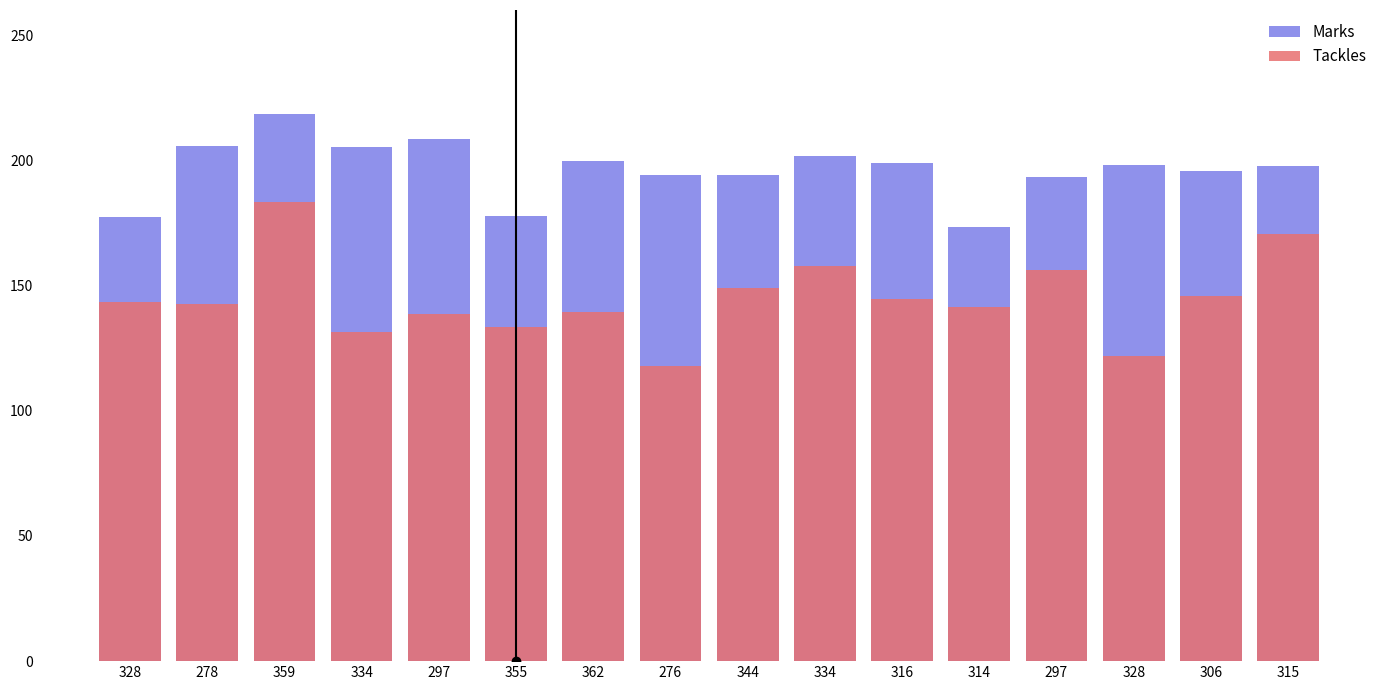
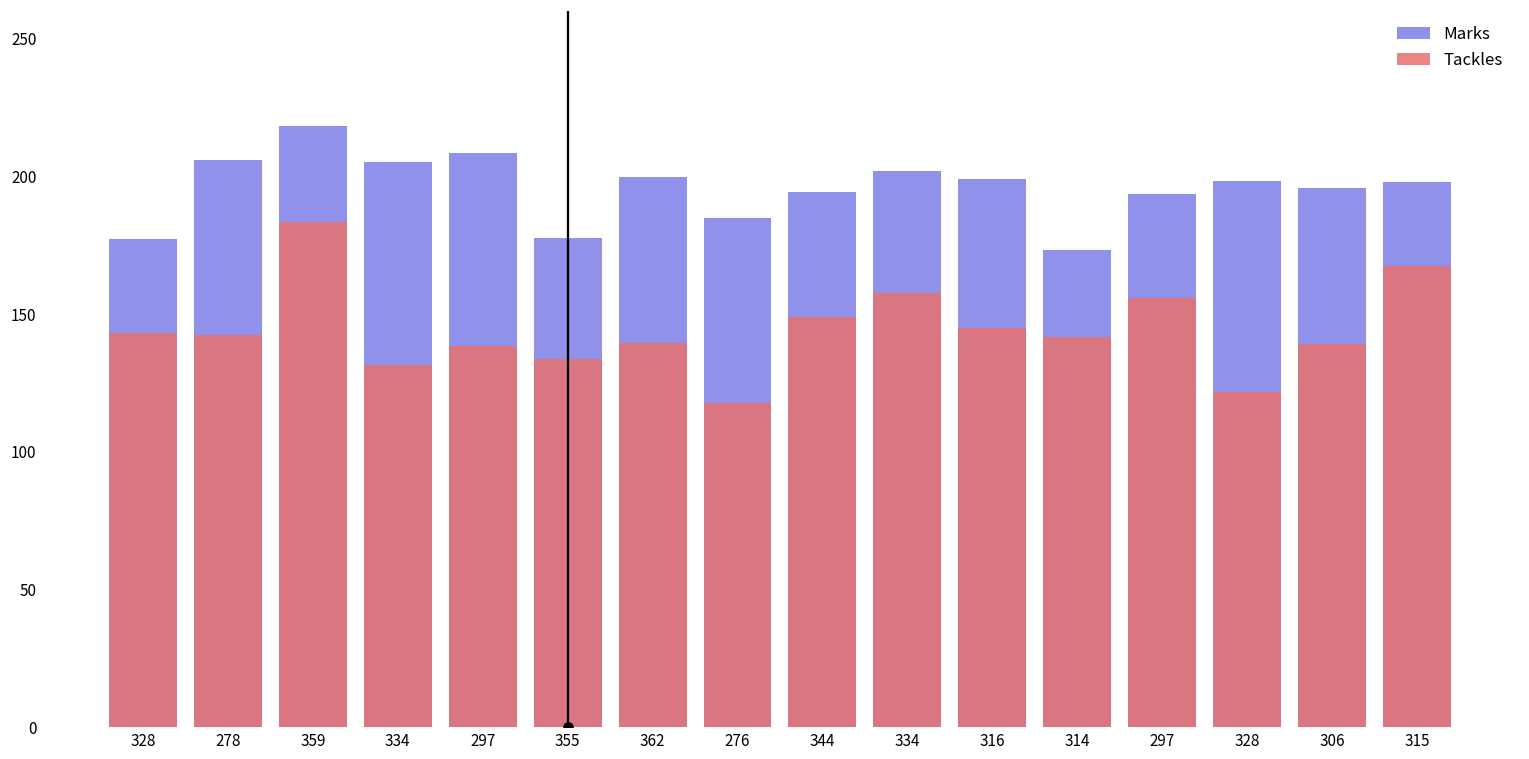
Marks, 276: 194 -> 185
Tackles, 306: 146 -> 139
Tackles, 315: 171 -> 168
